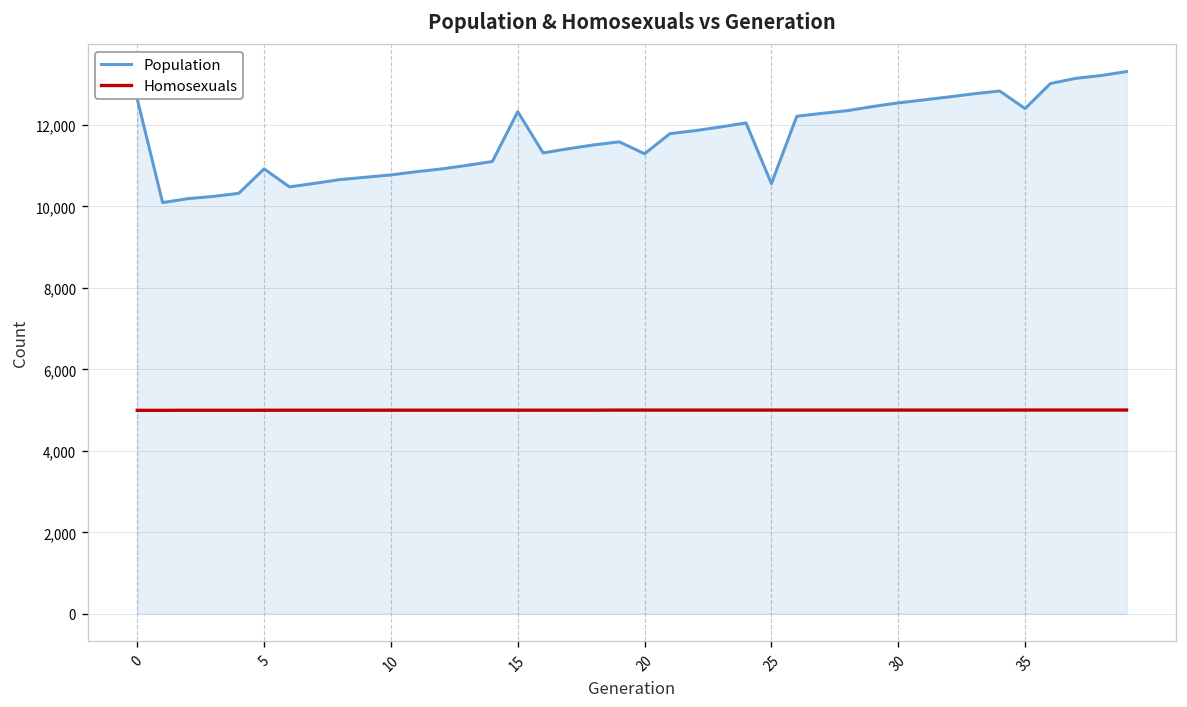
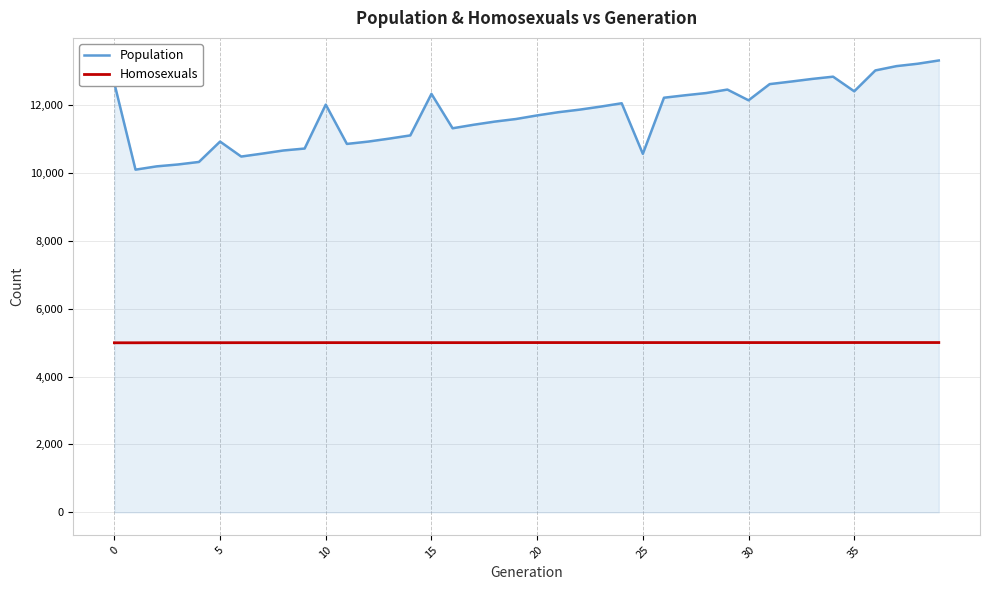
Population, 10: 10,800 -> 12,000
Population, 20: 11,300 -> 11,700
Population, 30: 12,500 -> 12,100
